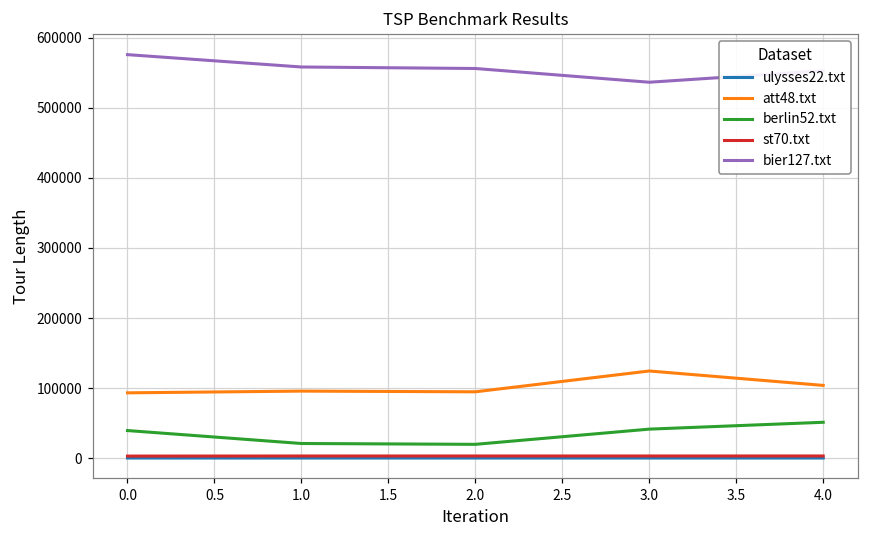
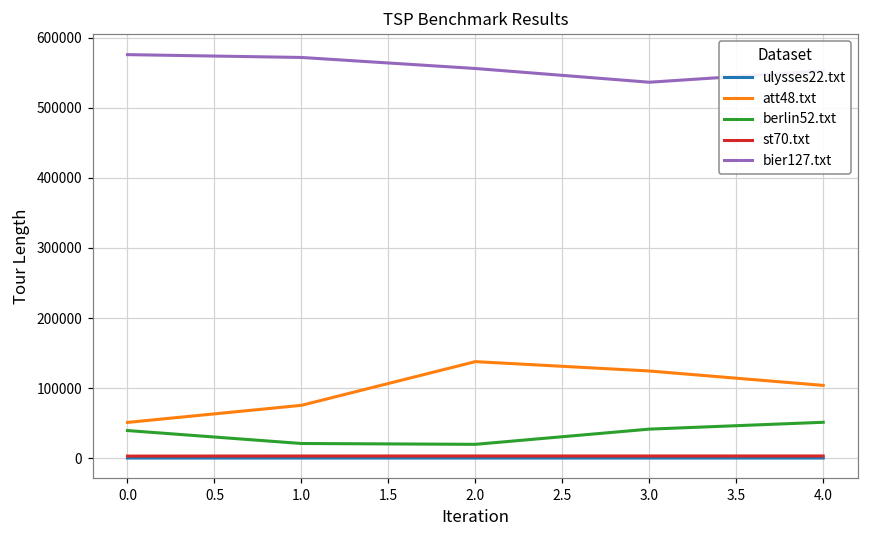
att48.txt, 0.0: 90000 -> 50000
att48.txt, 1.0: 100000 -> 80000
bier127.txt, 1.0: 560000 -> 570000
att48.txt, 2.0: 90000 -> 140000
